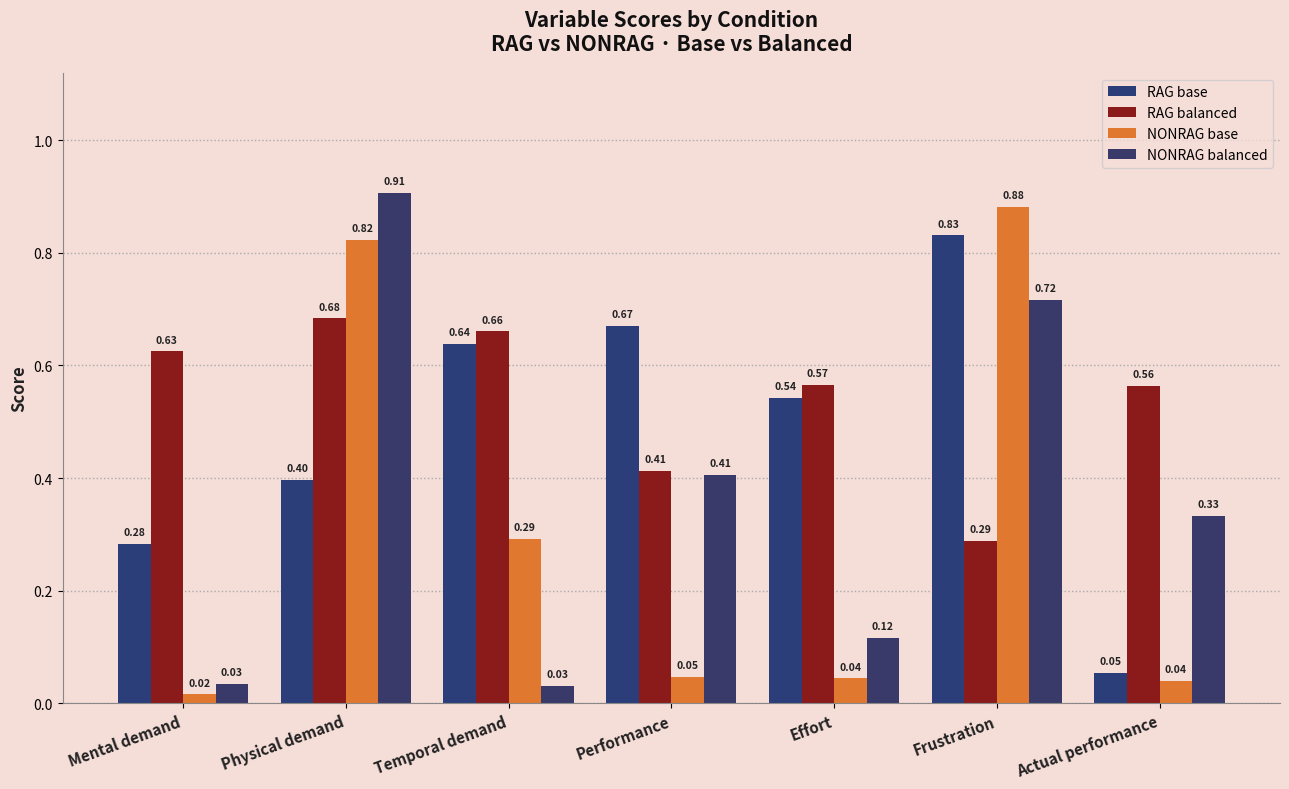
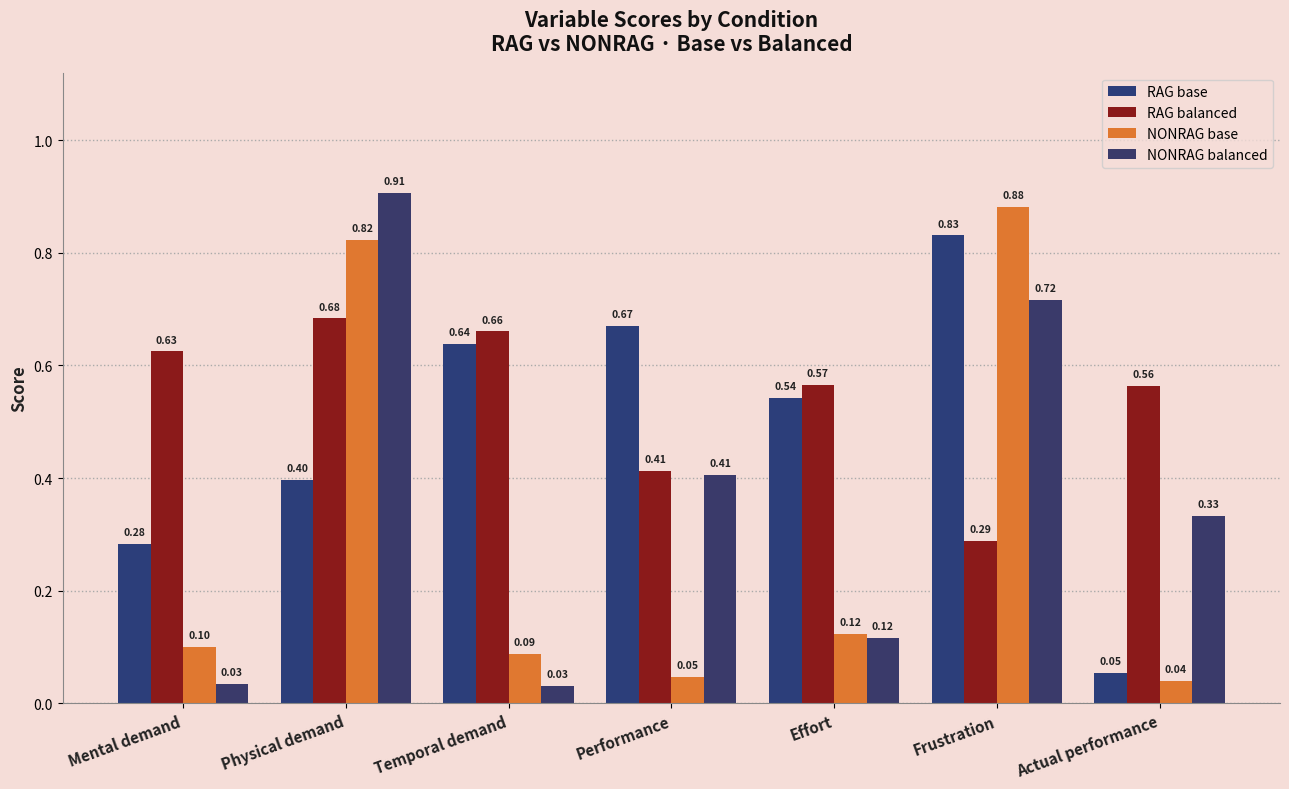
NONRAG base, Mental demand: 0.02 -> 0.10
NONRAG base, Temporal demand: 0.29 -> 0.09
NONRAG base, Effort: 0.04 -> 0.12
